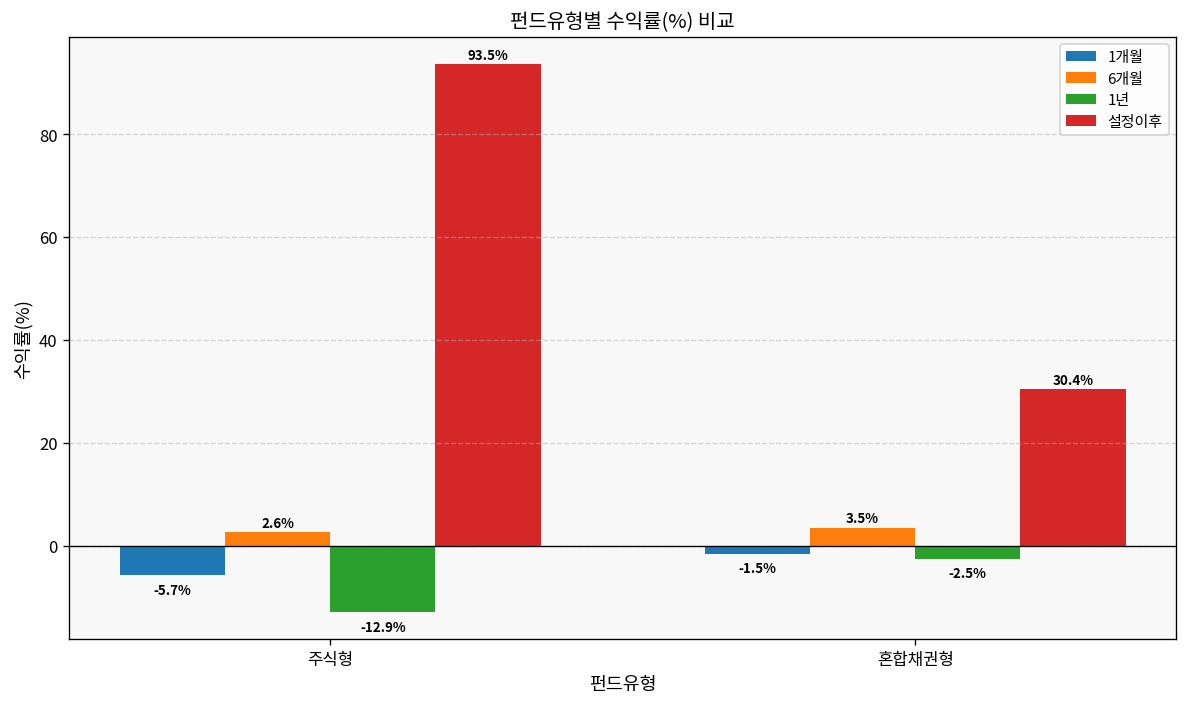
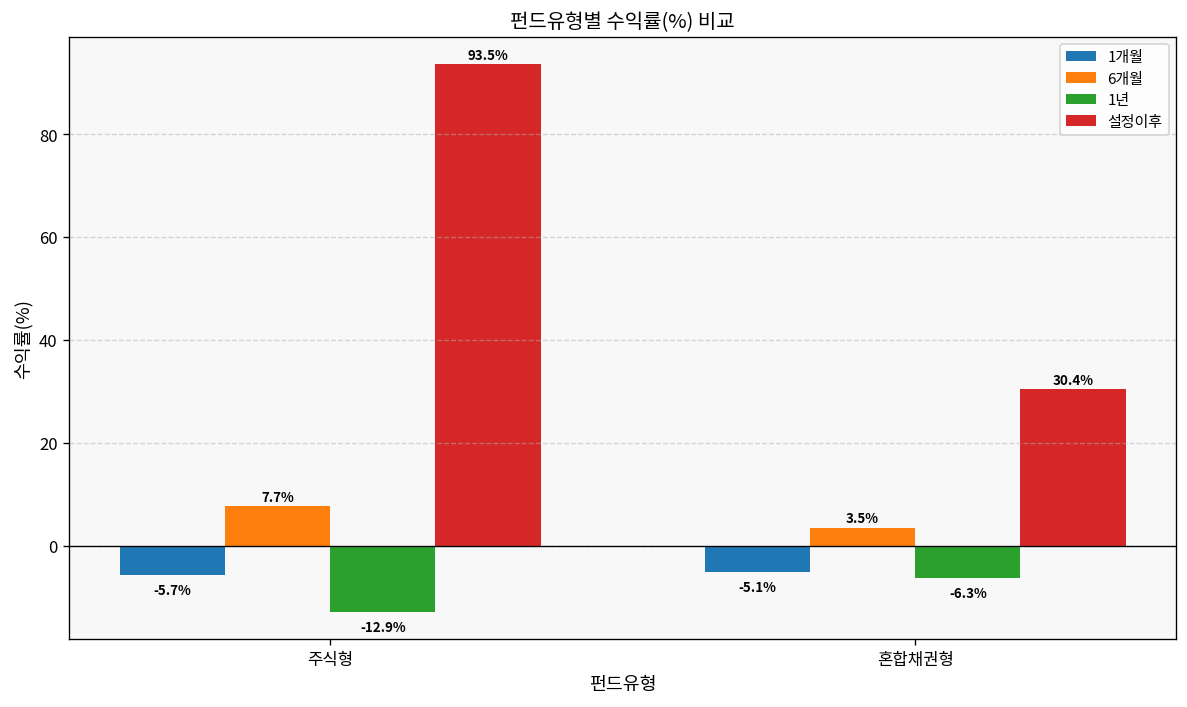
6개월, 주식형: 2.6% -> 7.7%
1개월, 혼합채권형: -1.5% -> -5.1%
1년, 혼합채권형: -2.5% -> -6.3%
